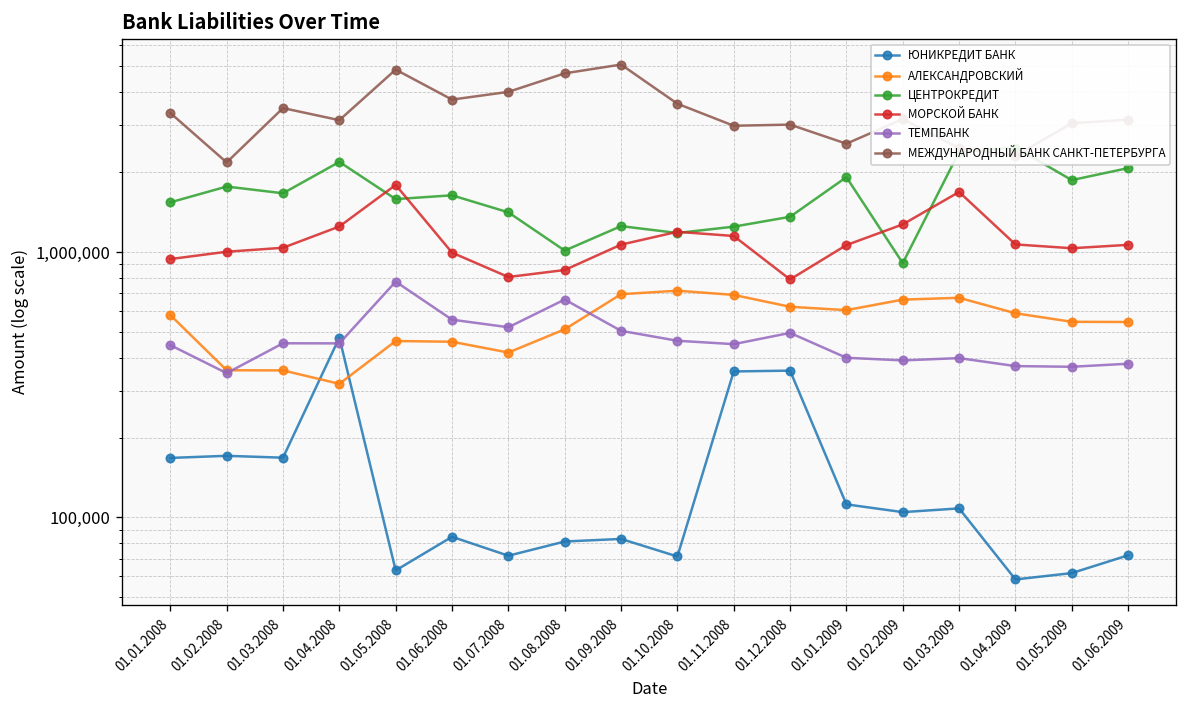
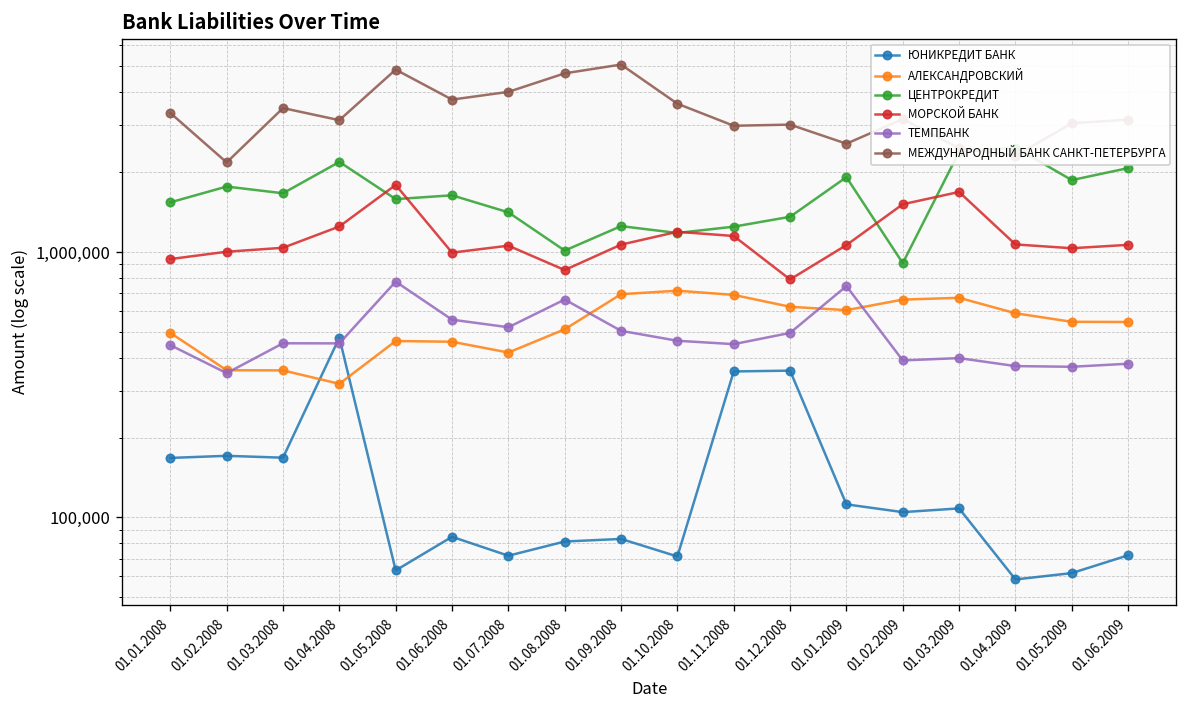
АЛЕКСАНДРОВСКИЙ, 01.01.2008: 580,000 -> 500,000
МОРСКОЙ БАНК, 01.07.2008: 800,000 -> 1,100,000
ТЕМПБАНК, 01.01.2009: 400,000 -> 740,000
МОРСКОЙ БАНК, 01.02.2009: 1,300,000 -> 1,500,000
